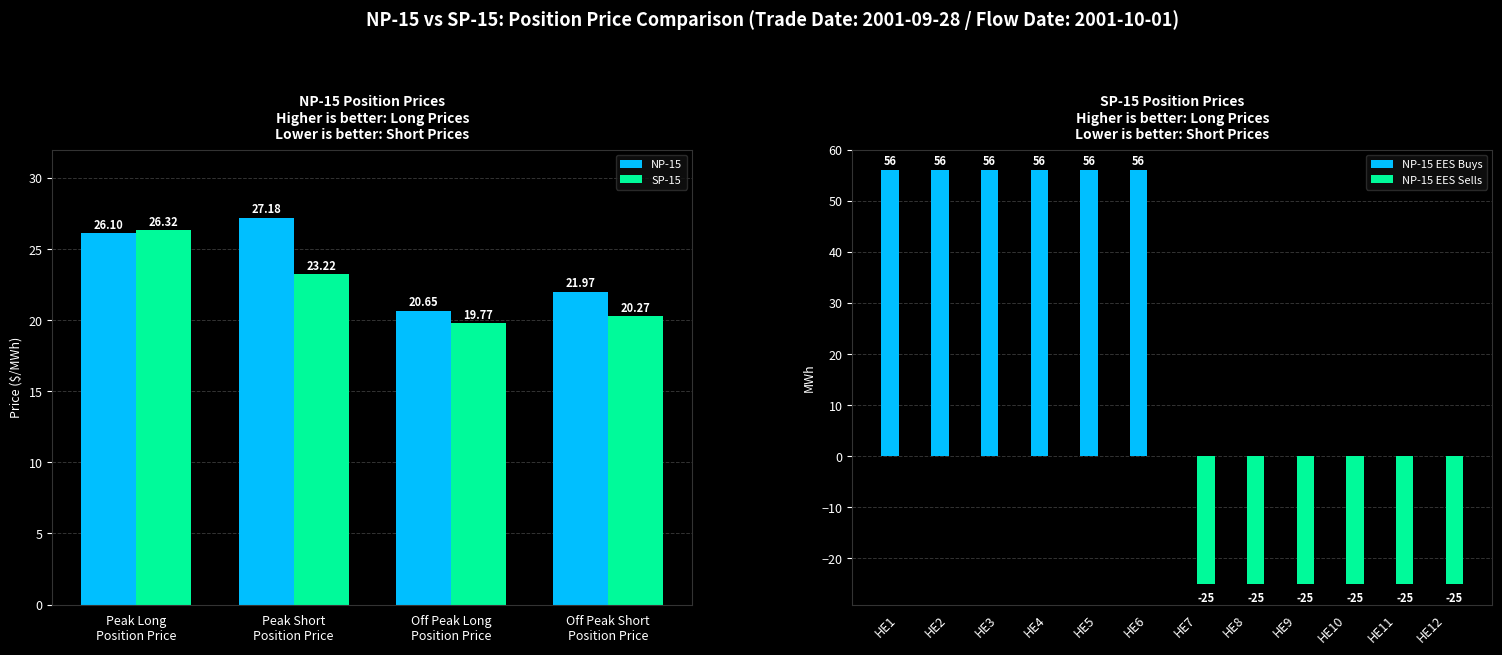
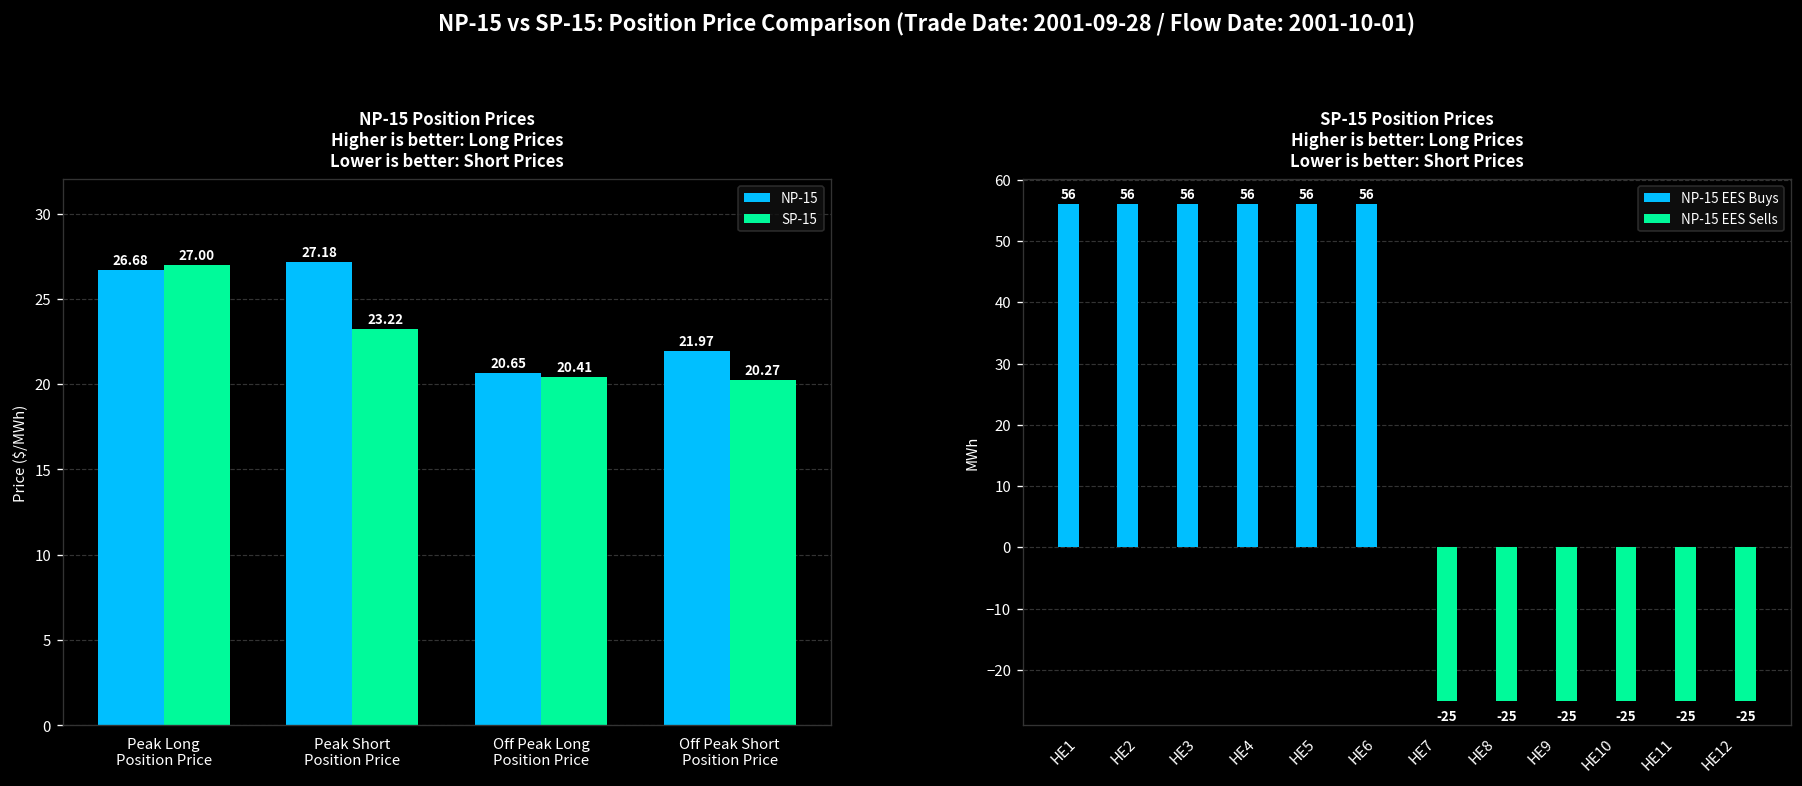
NP-15 Position Prices Higher is better: Long Prices Lower is better: Short Prices, NP-15, Peak Long Position Price: 26.10 -> 26.68
NP-15 Position Prices Higher is better: Long Prices Lower is better: Short Prices, SP-15, Peak Long Position Price: 26.32 -> 27.00
NP-15 Position Prices Higher is better: Long Prices Lower is better: Short Prices, SP-15, Off Peak Long Position Price: 19.77 -> 20.41
